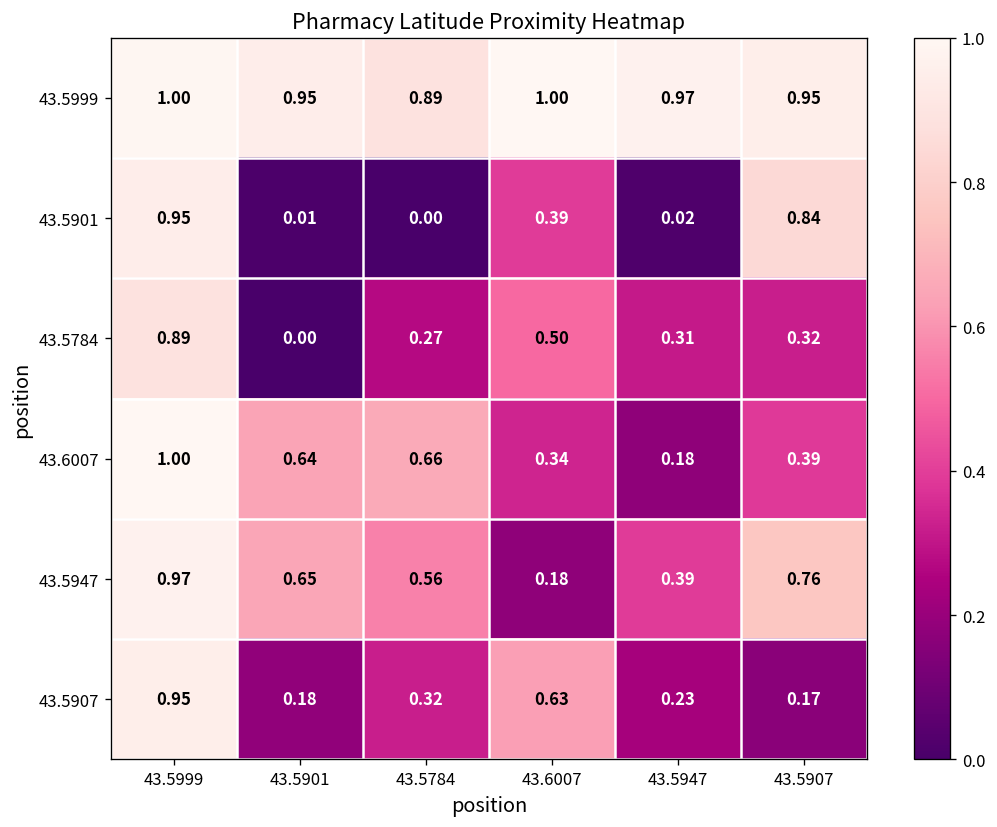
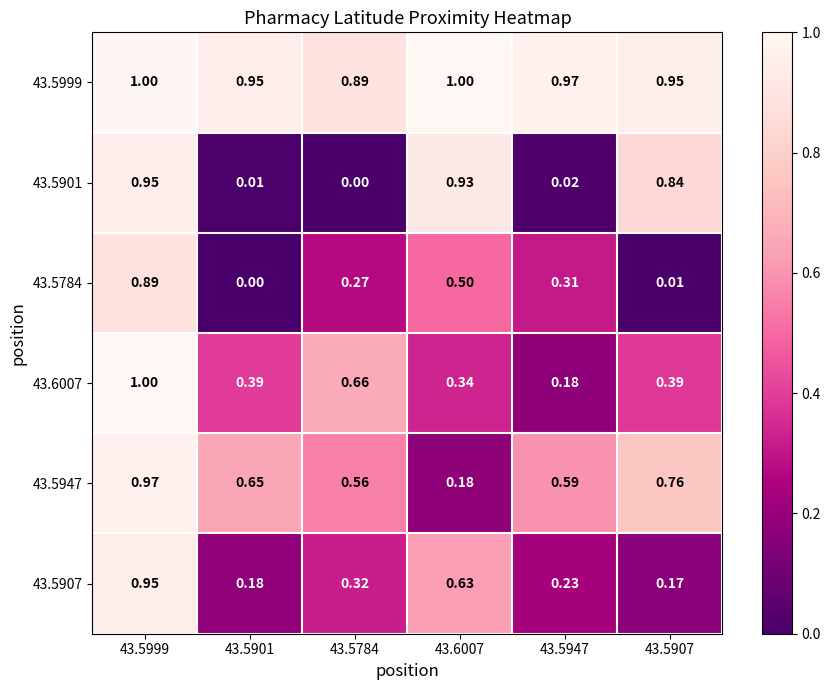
43.5901, 43.6007: 0.39 -> 0.93
43.5784, 43.5907: 0.32 -> 0.01
43.6007, 43.5901: 0.64 -> 0.39
43.5947, 43.5947: 0.39 -> 0.59
